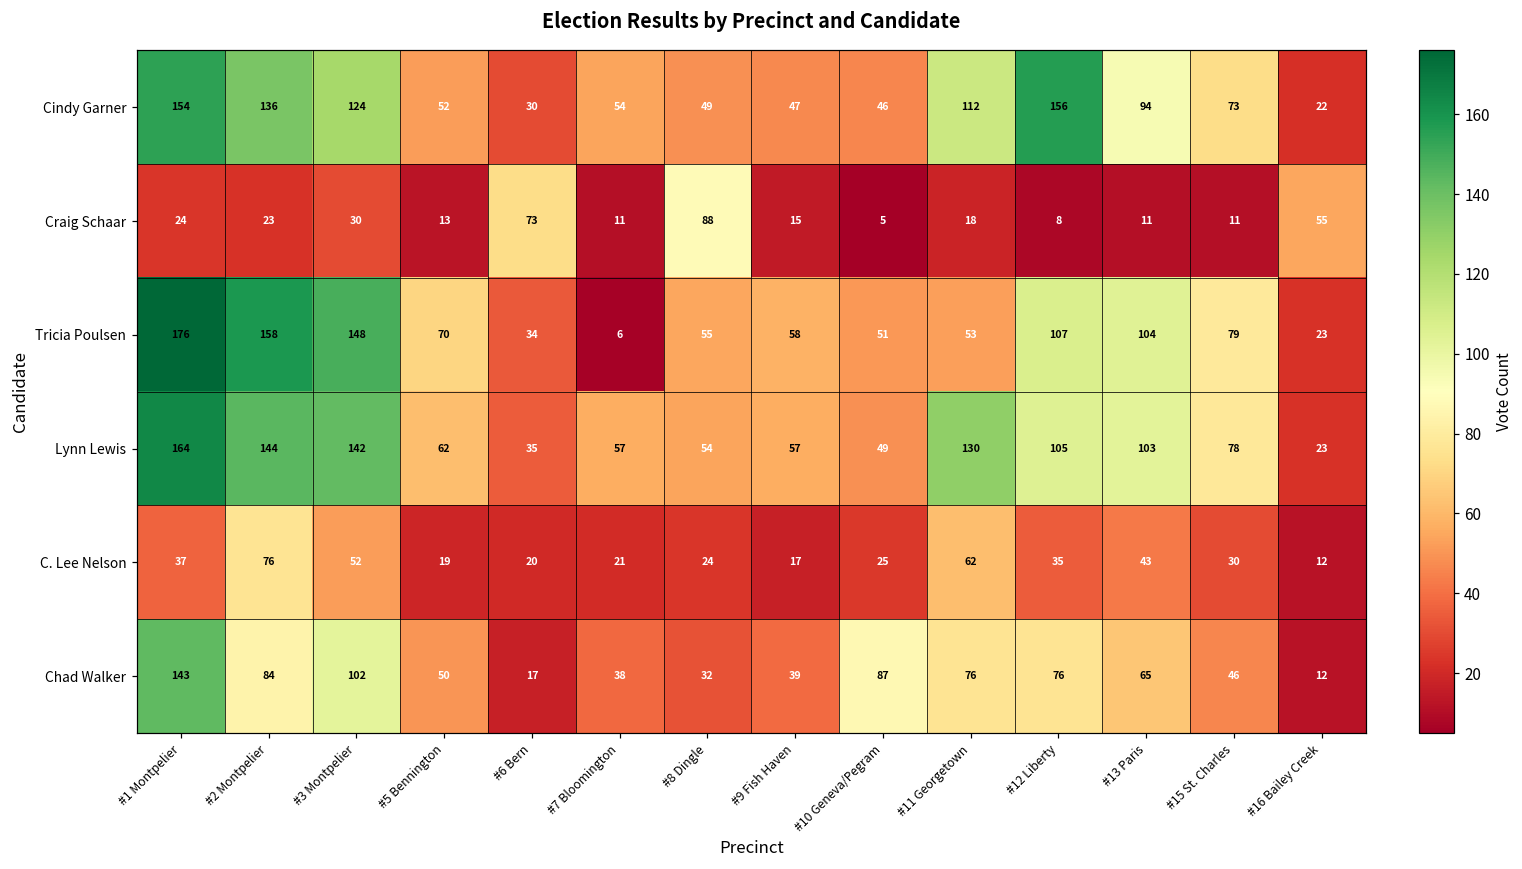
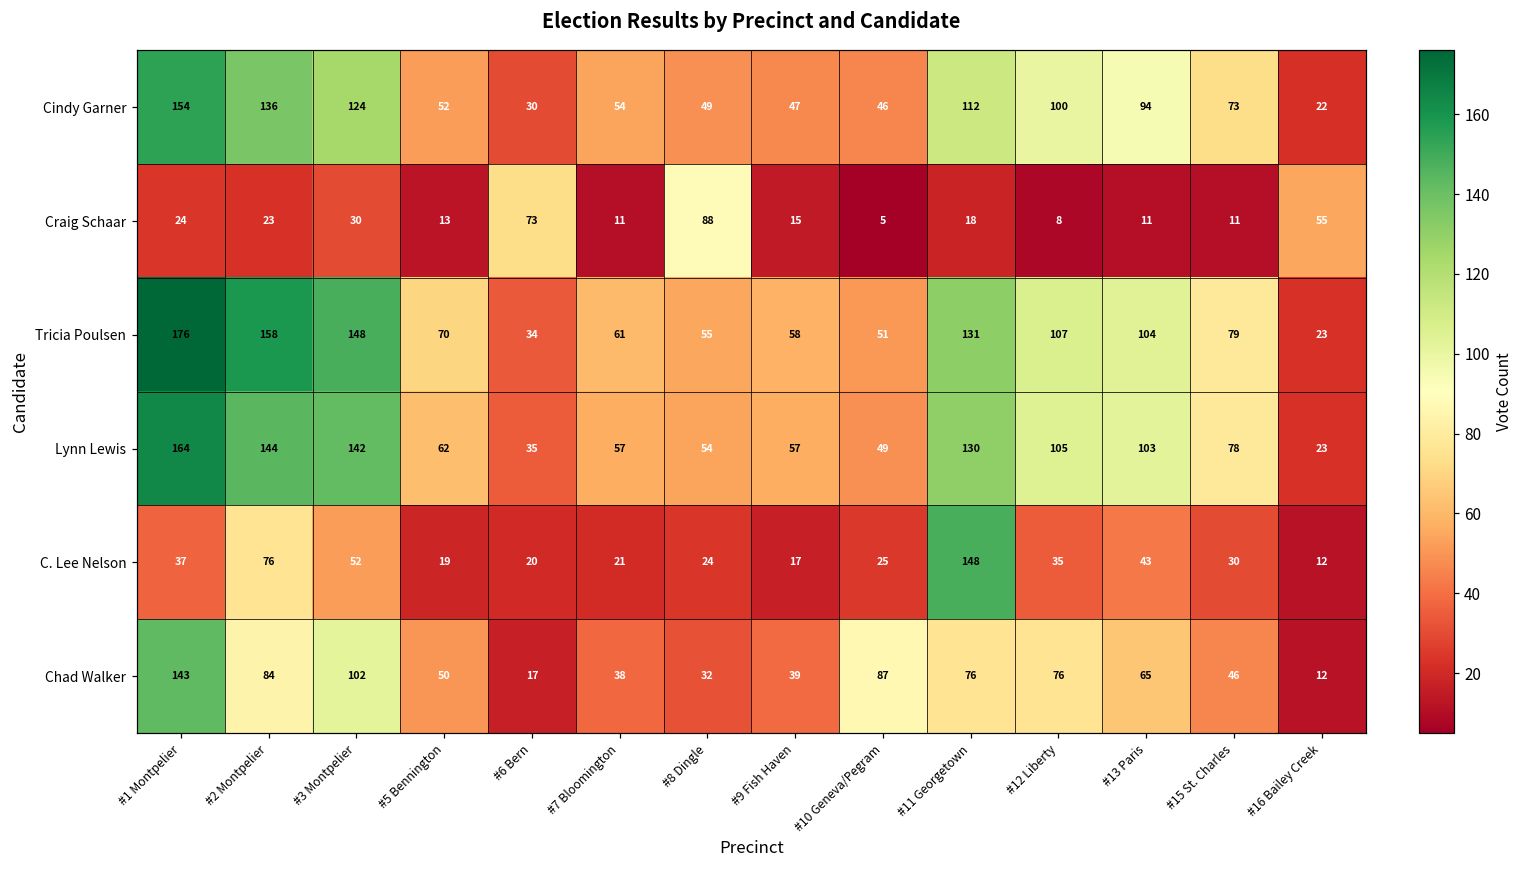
Cindy Garner, #12 Liberty: 156 -> 100
Tricia Poulsen, #7 Bloomington: 6 -> 61
Tricia Poulsen, #11 Georgetown: 53 -> 131
C. Lee Nelson, #11 Georgetown: 62 -> 148
